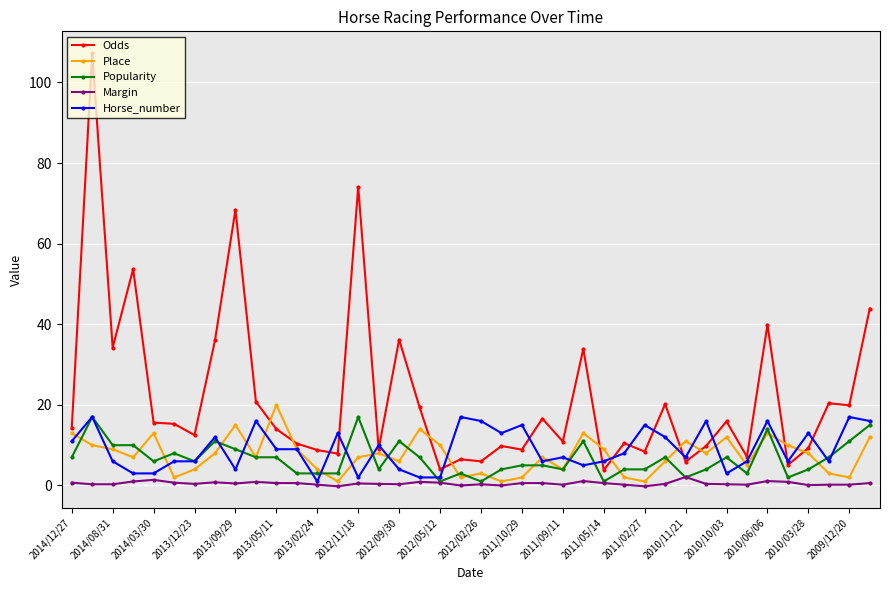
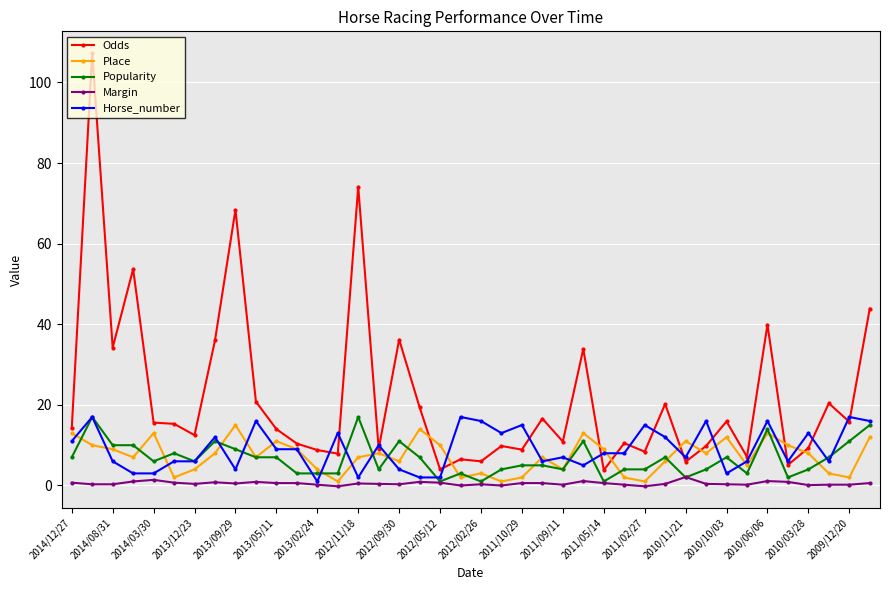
Place, 2013/05/11: 20 -> 11
Horse_number, 2011/05/14: 6 -> 8
Odds, 2009/12/20: 20 -> 16
